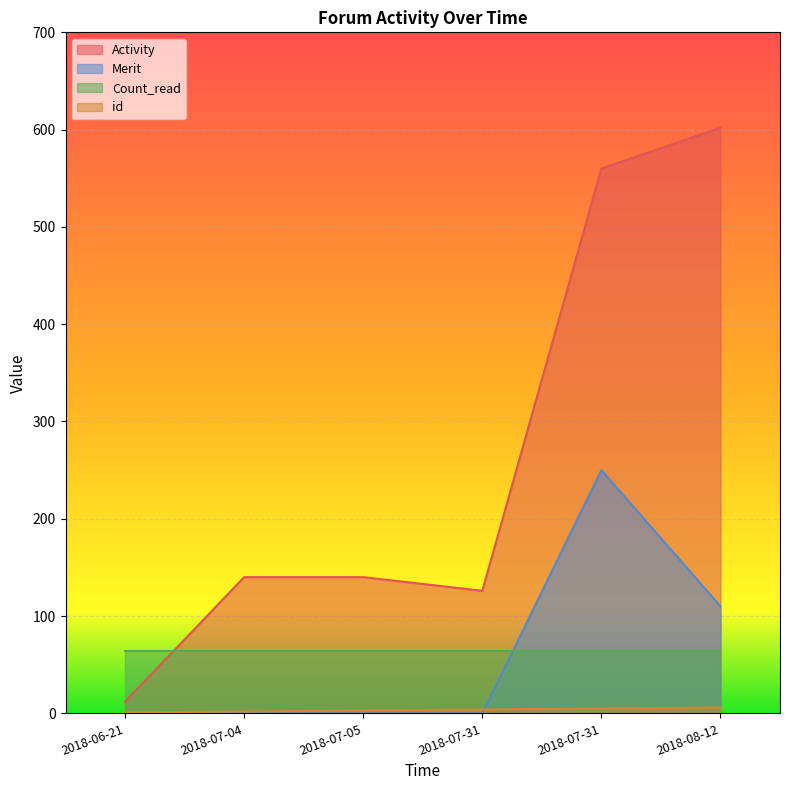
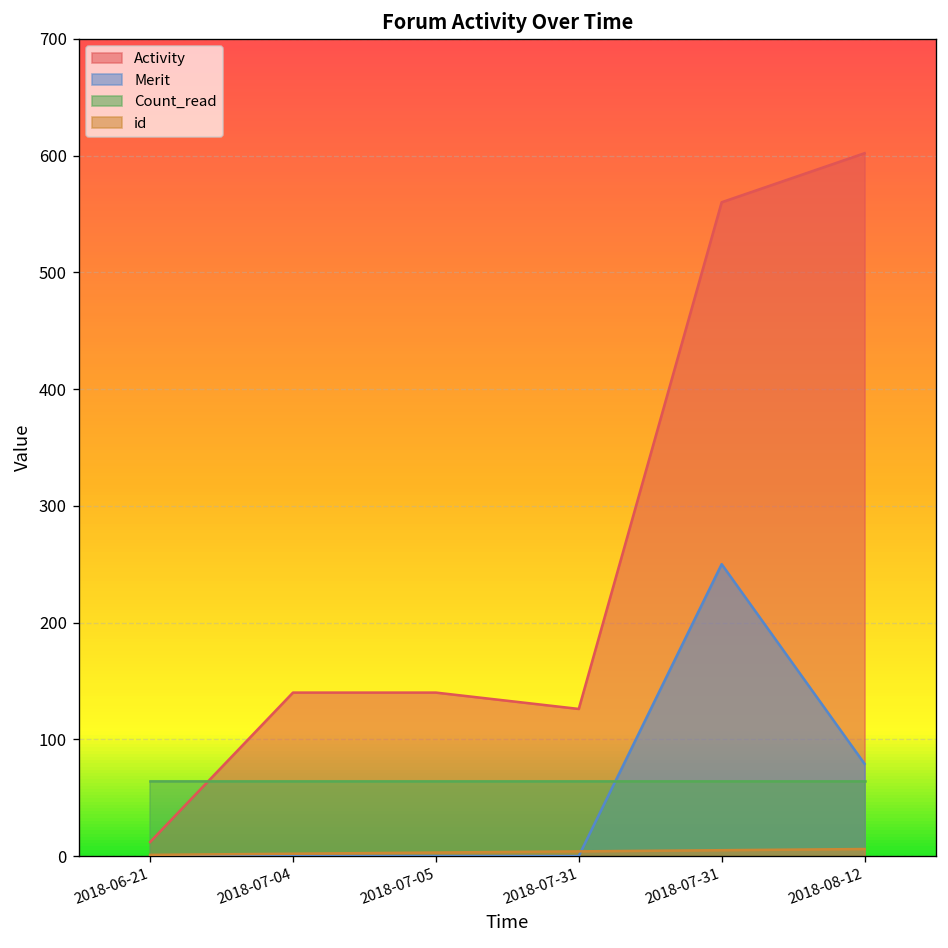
Merit, 2018-08-12: 110 -> 80
